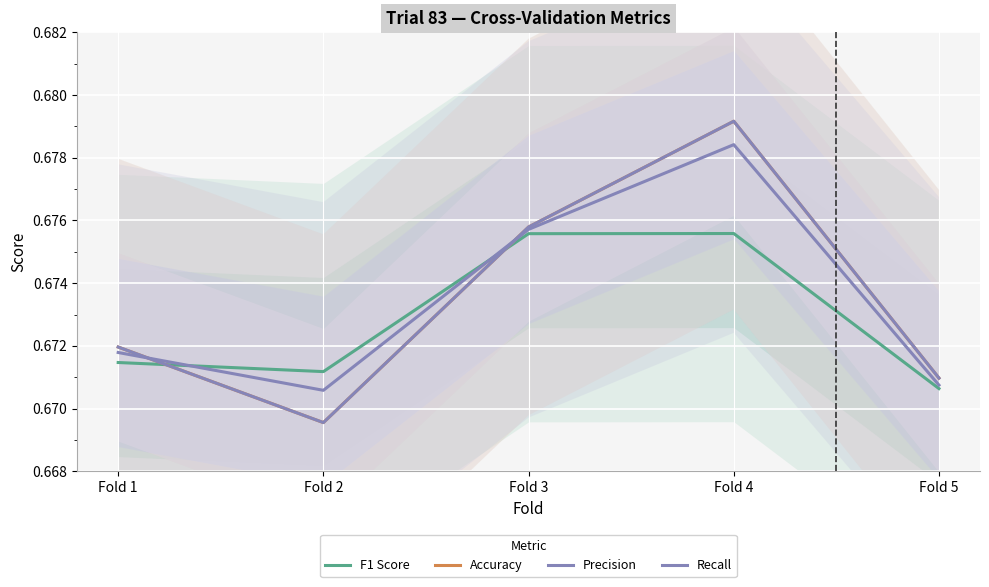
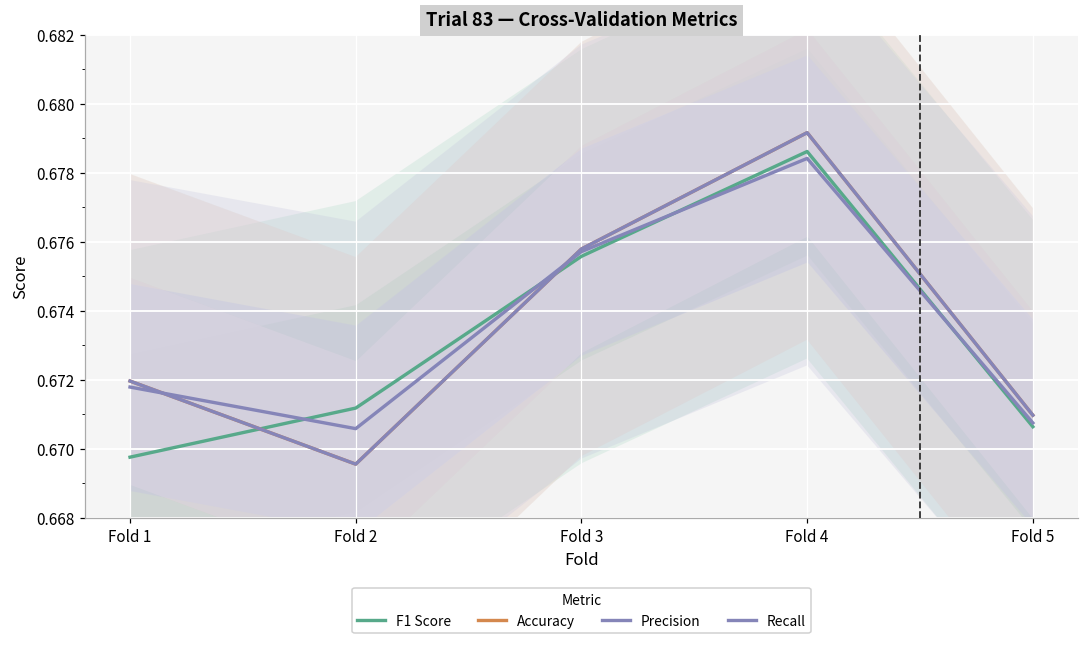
F1 Score, Fold 1: 0.6715 -> 0.6698
F1 Score, Fold 4: 0.6756 -> 0.6786
